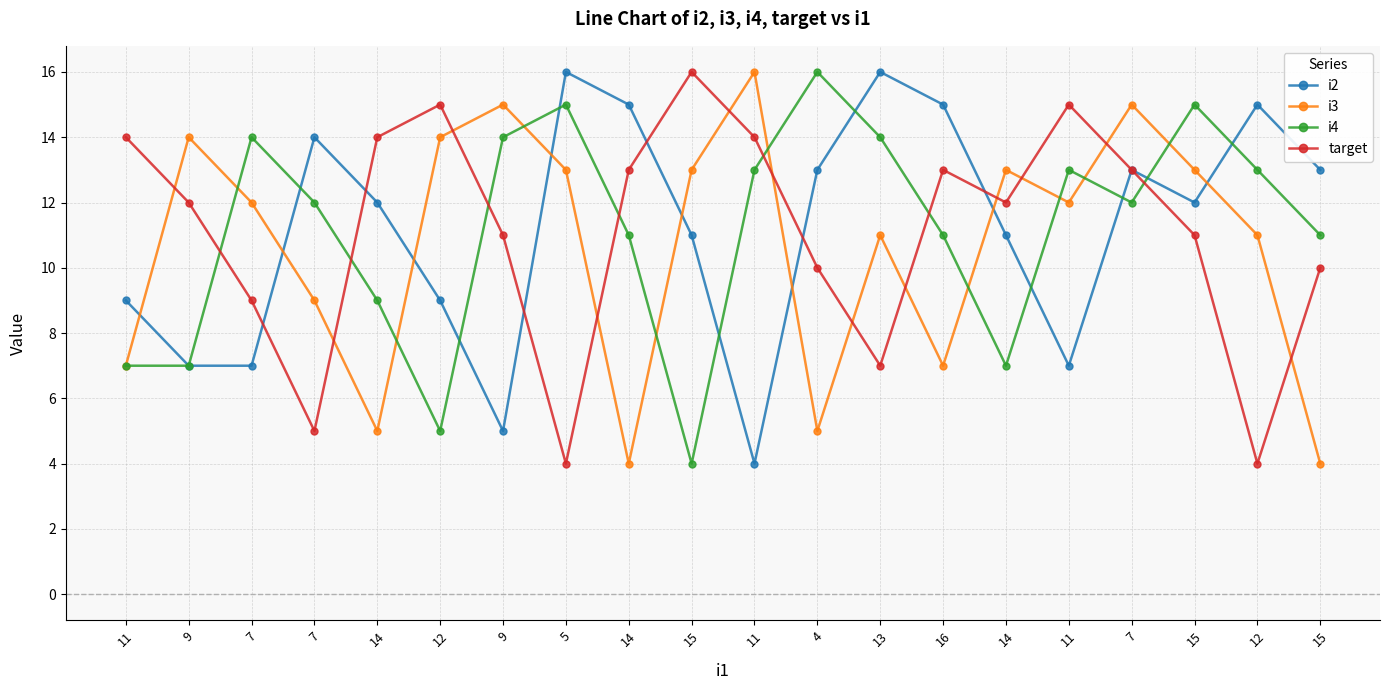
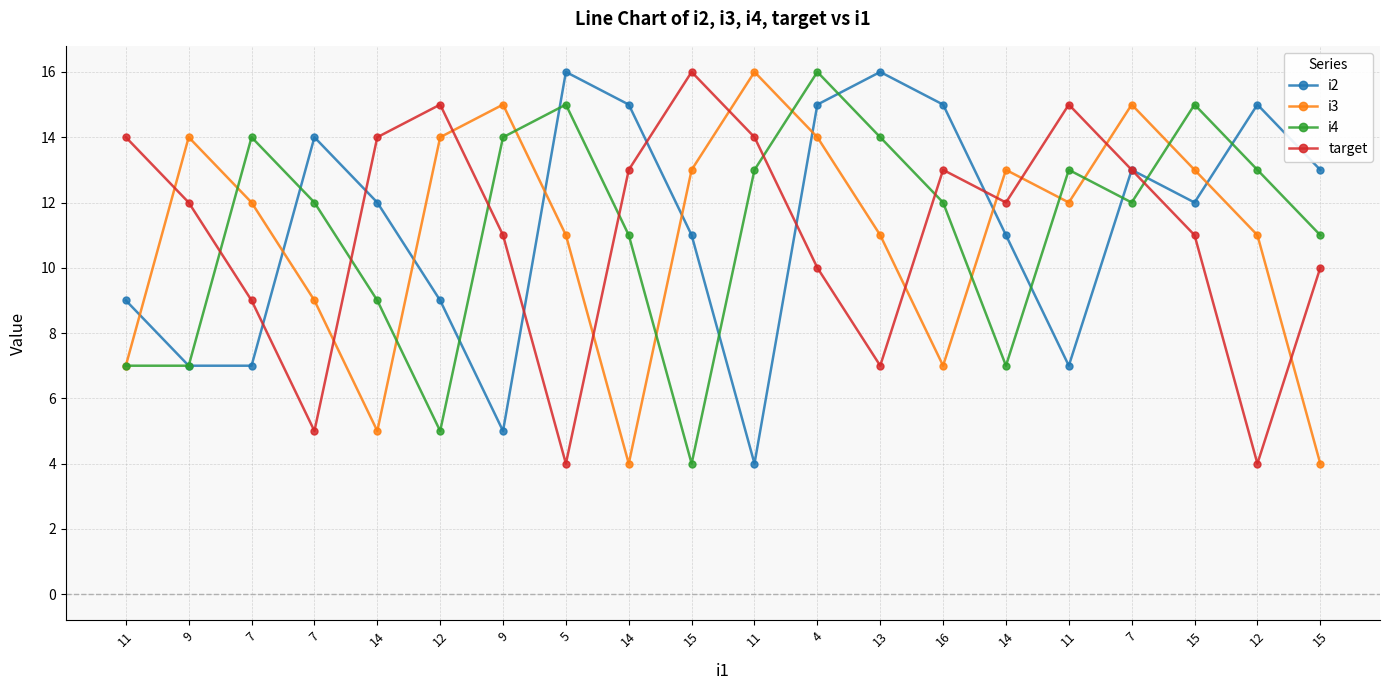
i3, 5: 13 -> 11
i2, 4: 13 -> 15
i3, 4: 5 -> 14
i4, 16: 11 -> 12
